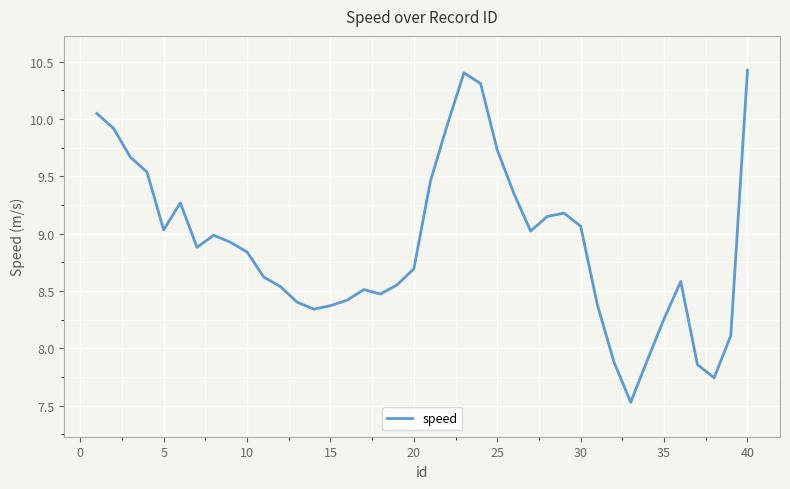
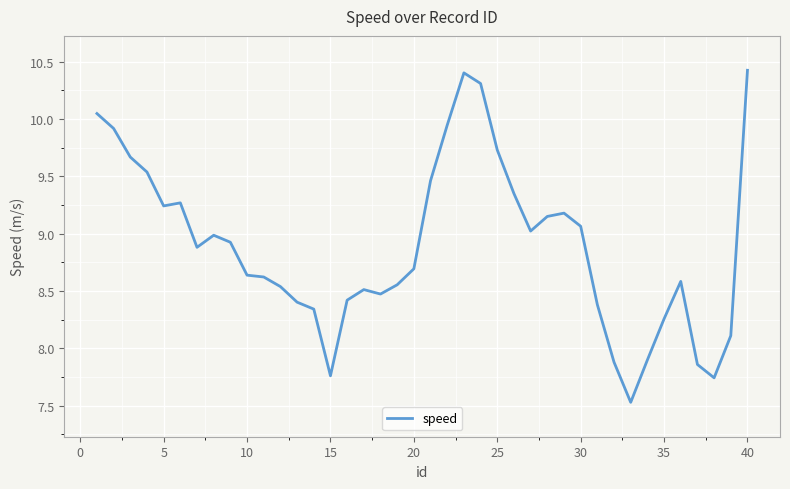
speed, 5: 9.03 -> 9.24
speed, 10: 8.84 -> 8.64
speed, 15: 8.37 -> 7.76
